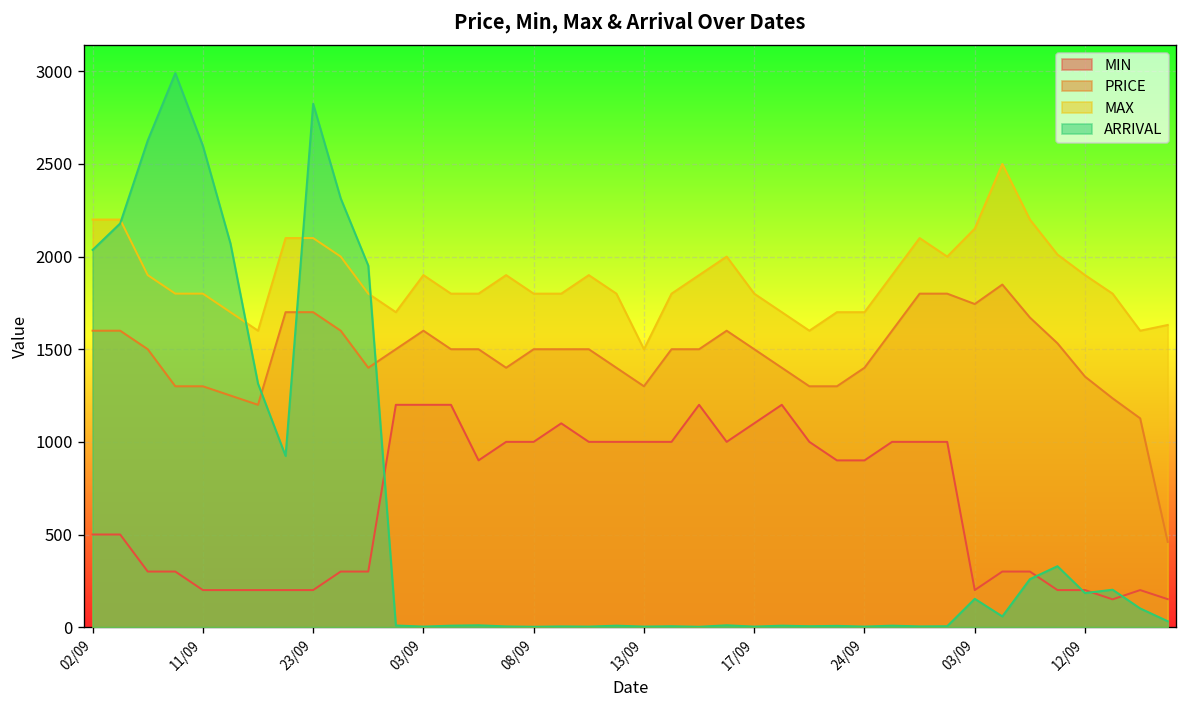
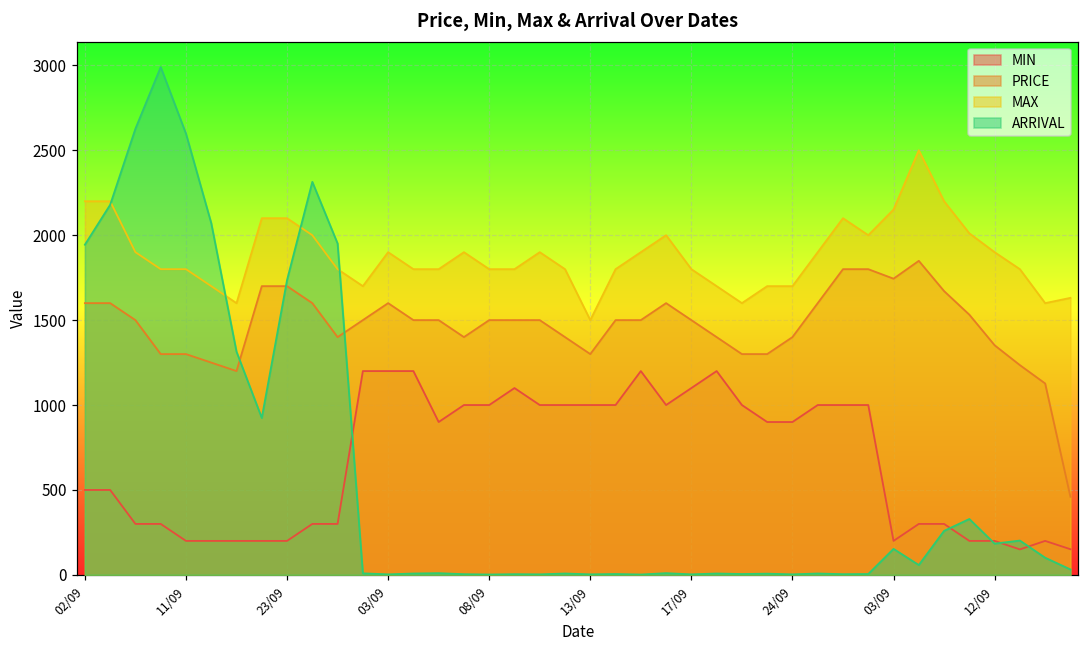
ARRIVAL, 02/09: 2040 -> 1940
ARRIVAL, 23/09: 2830 -> 1740
